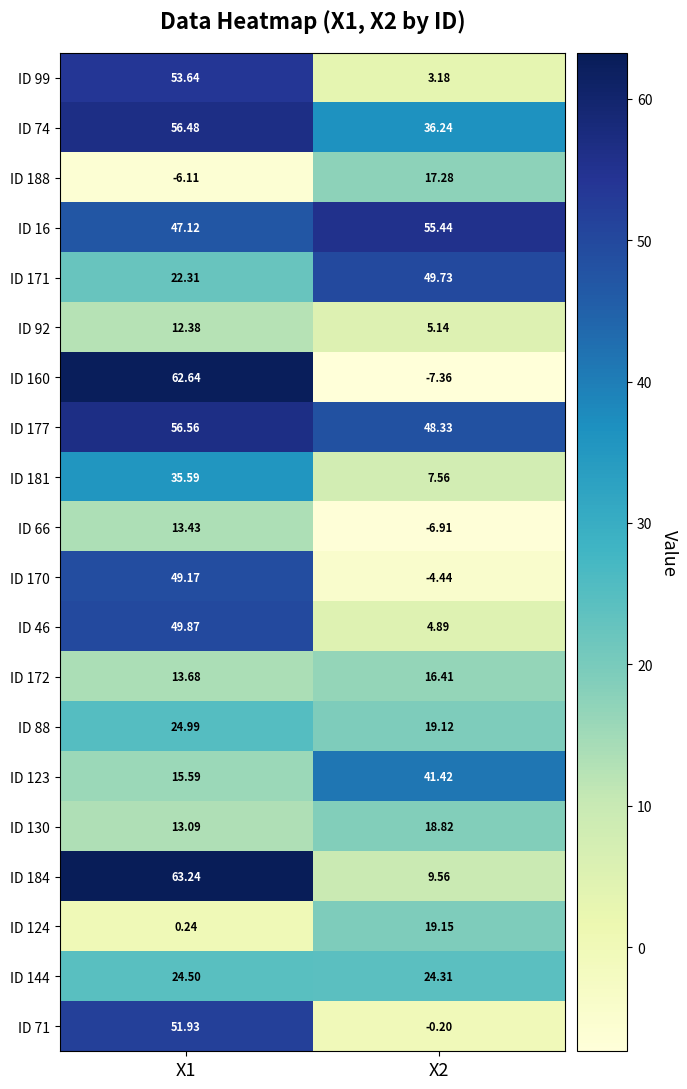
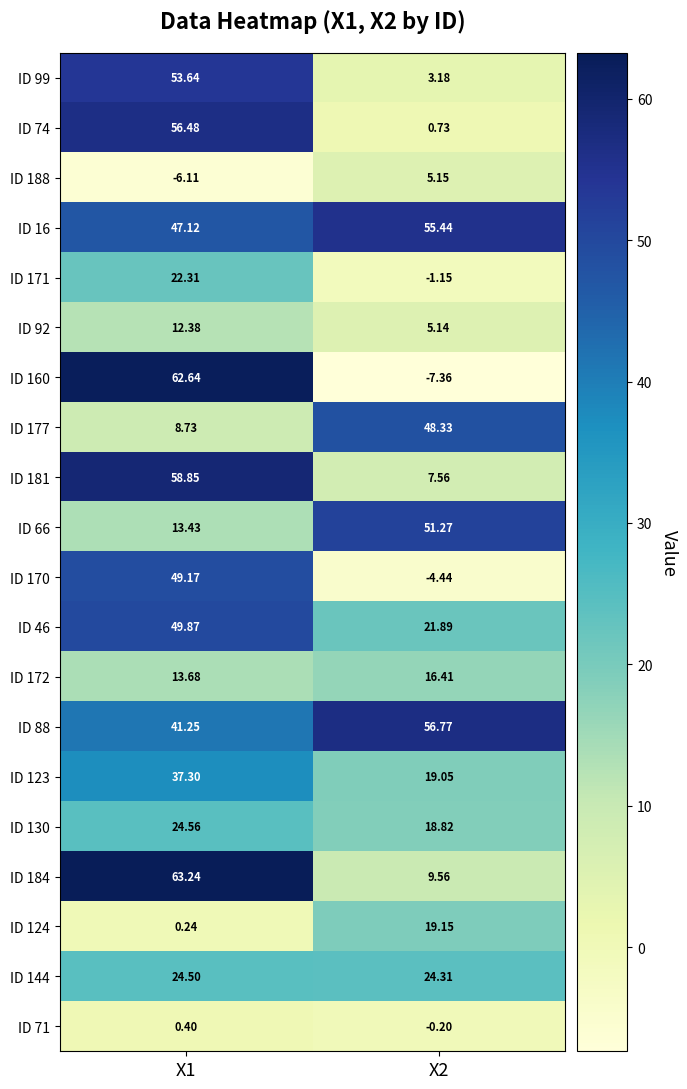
ID 74, X2: 36.24 -> 0.73
ID 188, X2: 17.28 -> 5.15
ID 171, X2: 49.73 -> -1.15
ID 177, X1: 56.56 -> 8.73
ID 181, X1: 35.59 -> 58.85
ID 66, X2: -6.91 -> 51.27
ID 46, X2: 4.89 -> 21.89
ID 88, X1: 24.99 -> 41.25
ID 88, X2: 19.12 -> 56.77
ID 123, X1: 15.59 -> 37.30
ID 123, X2: 41.42 -> 19.05
ID 130, X1: 13.09 -> 24.56
ID 71, X1: 51.93 -> 0.40
